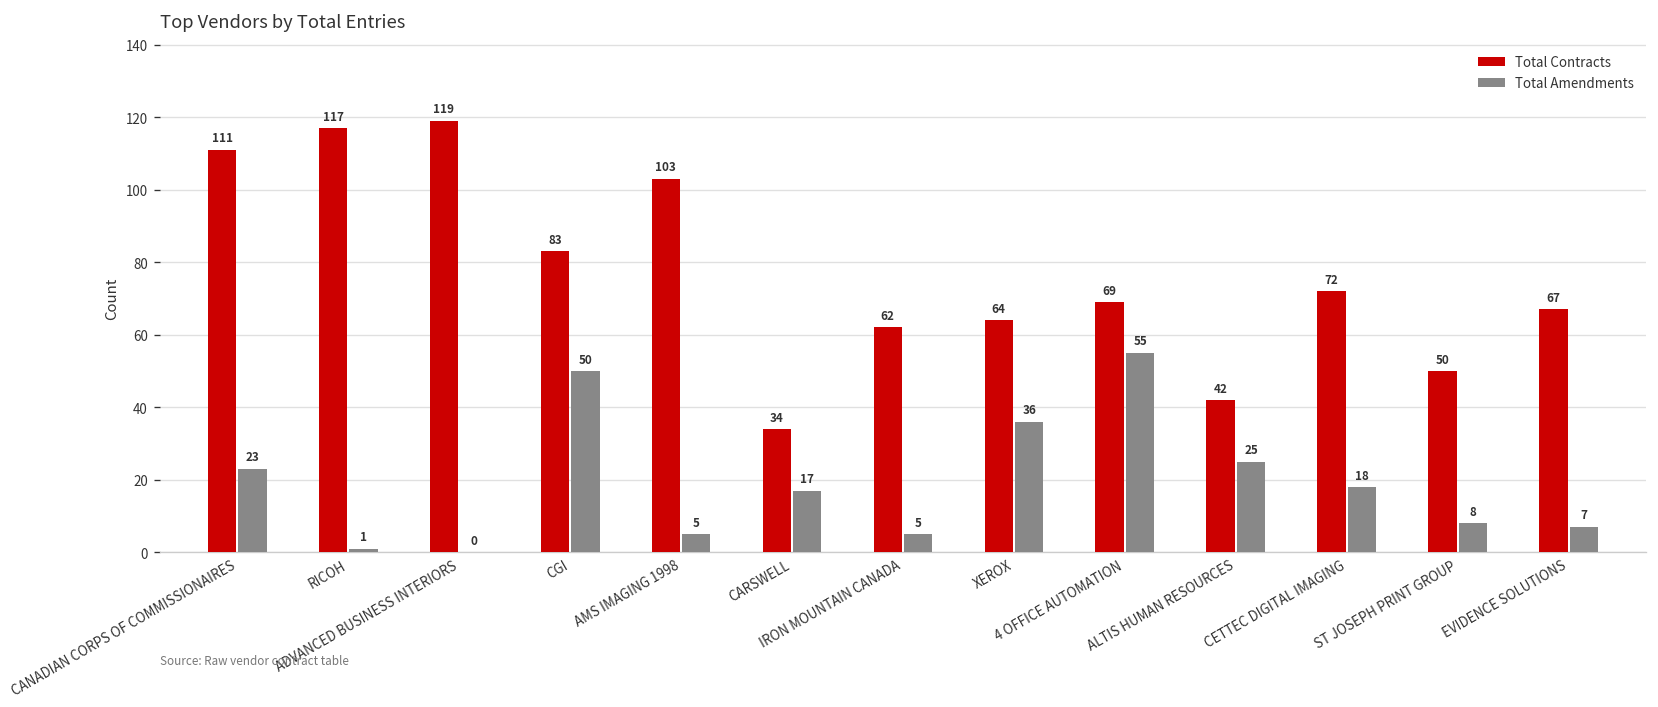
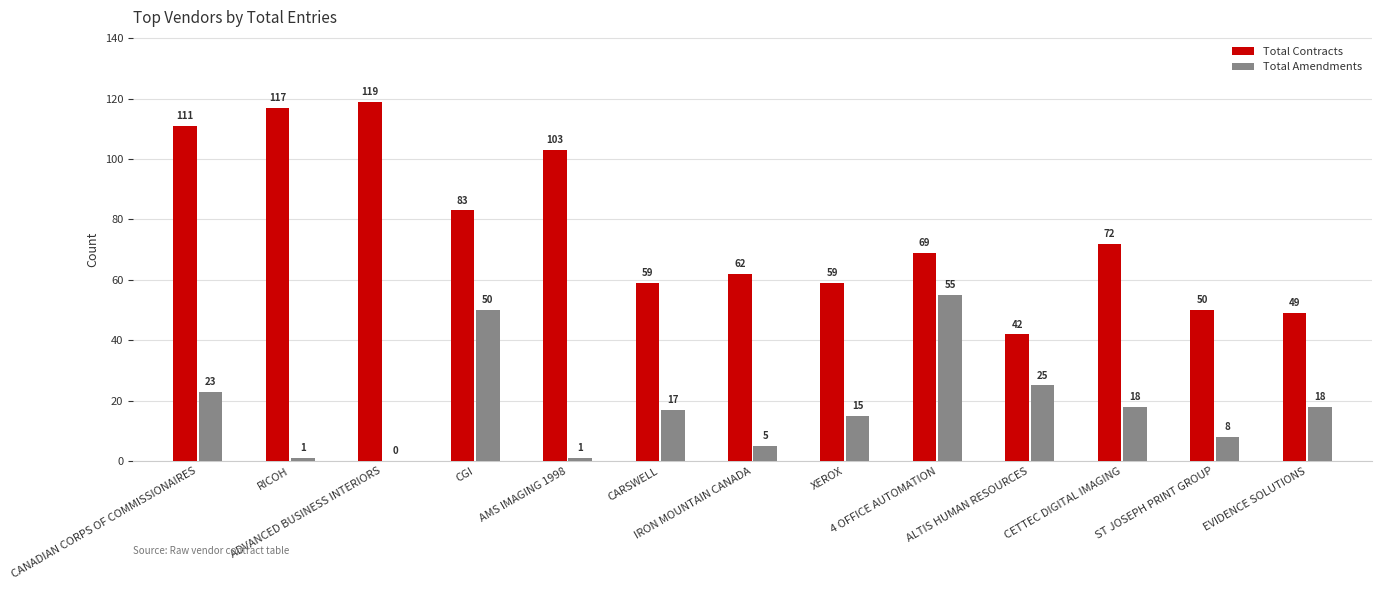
Total Amendments, AMS IMAGING 1998: 5 -> 1
Total Contracts, CARSWELL: 34 -> 59
Total Contracts, XEROX: 64 -> 59
Total Amendments, XEROX: 36 -> 15
Total Contracts, EVIDENCE SOLUTIONS: 67 -> 49
Total Amendments, EVIDENCE SOLUTIONS: 7 -> 18
